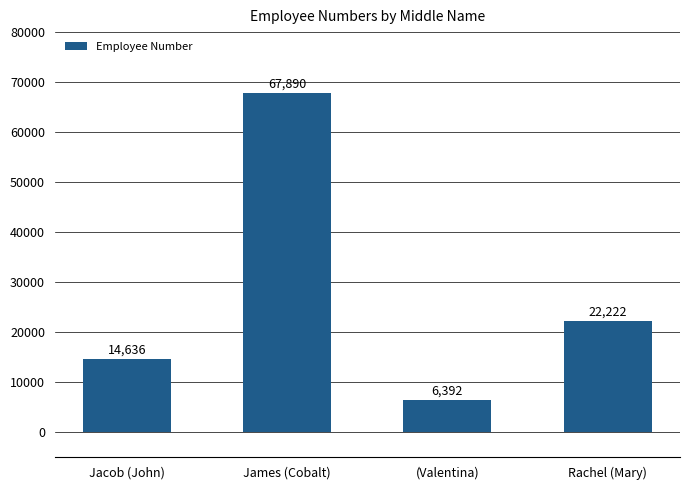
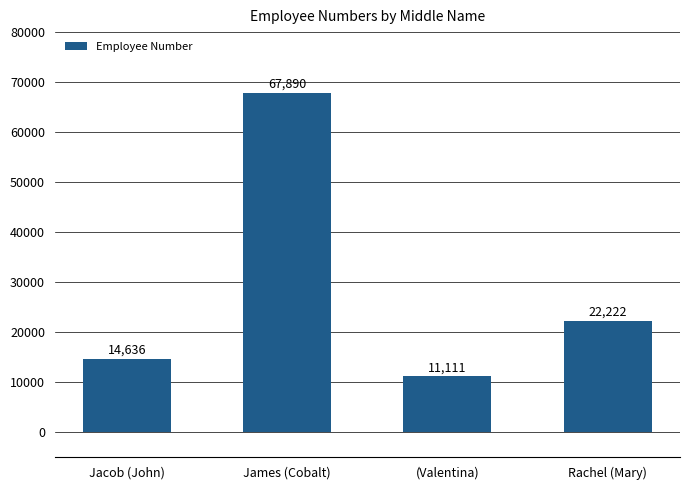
(Valentina): 6,392 -> 11,111
